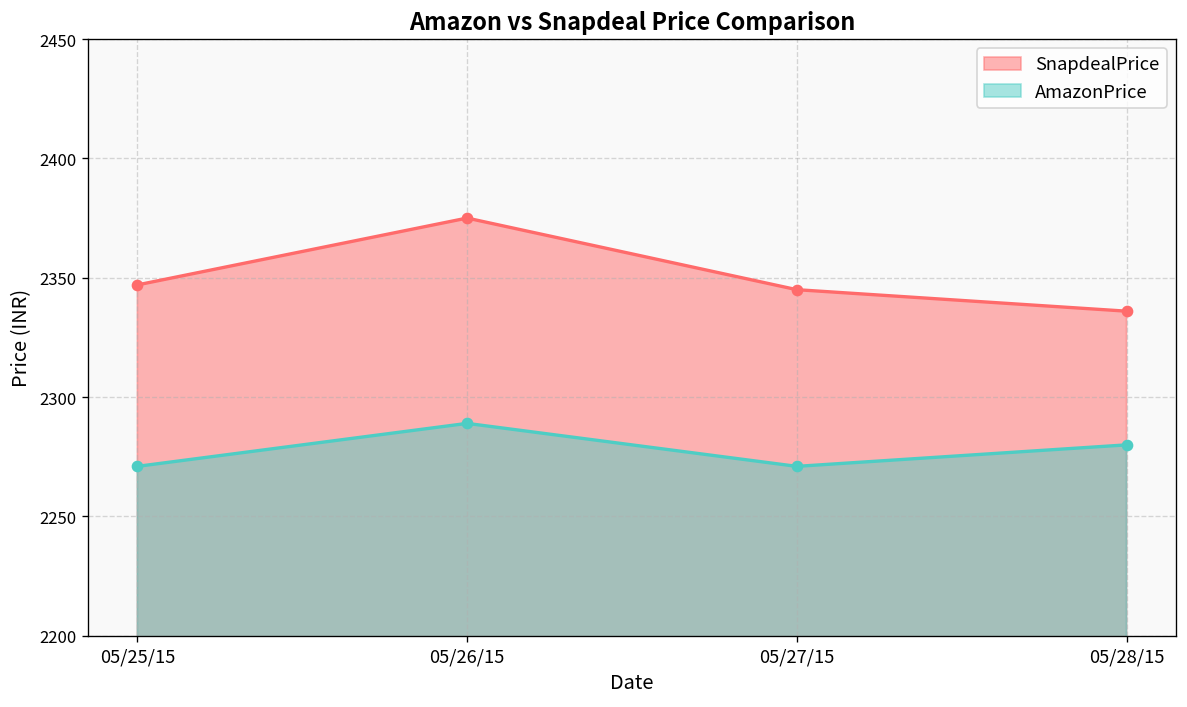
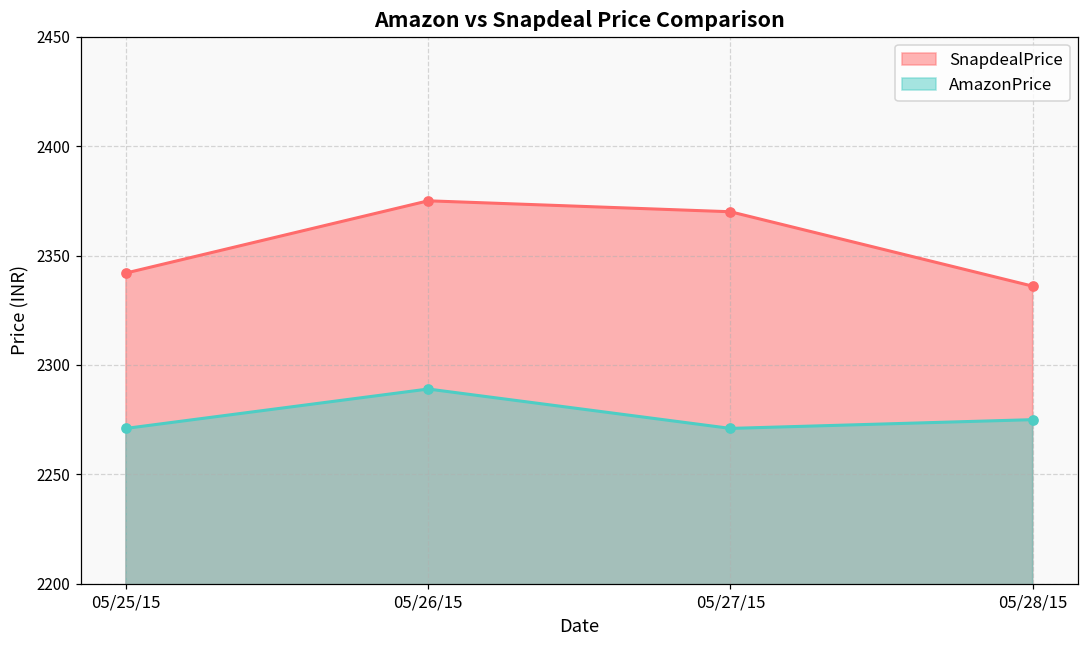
SnapdealPrice, 05/25/15: 2347 -> 2342
SnapdealPrice, 05/27/15: 2345 -> 2370
AmazonPrice, 05/28/15: 2280 -> 2275
